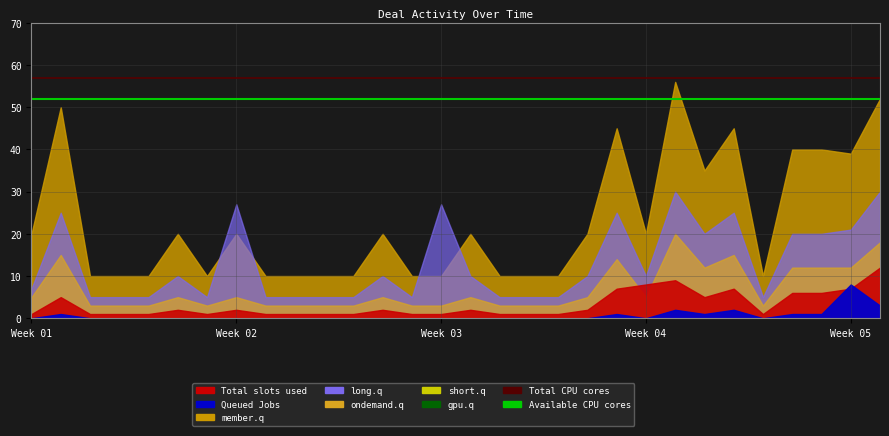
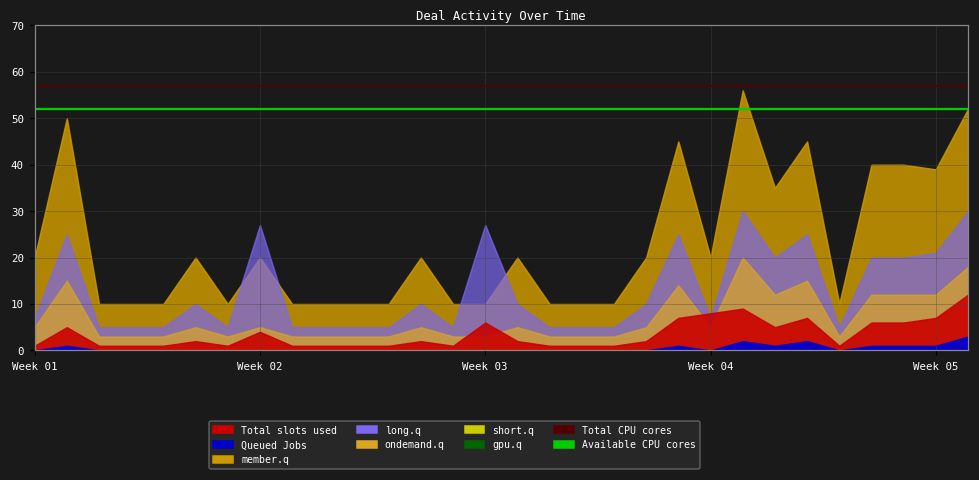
Total slots used, Week 02: 2 -> 4
Total slots used, Week 03: 1 -> 6
long.q, Week 04: 10 -> 7
Queued Jobs, Week 05: 8 -> 1
